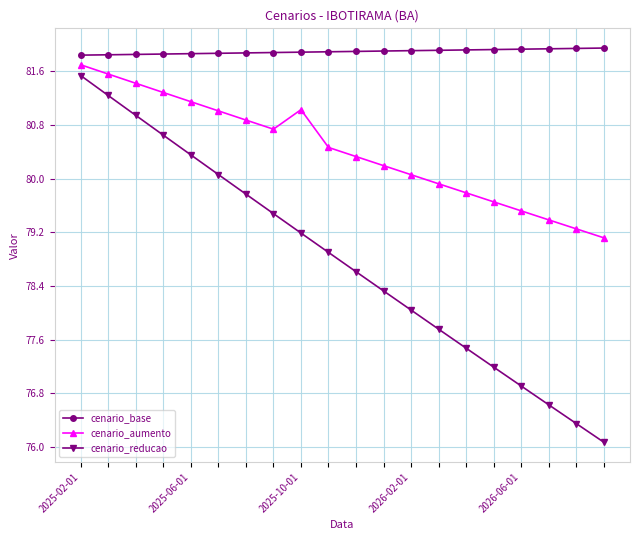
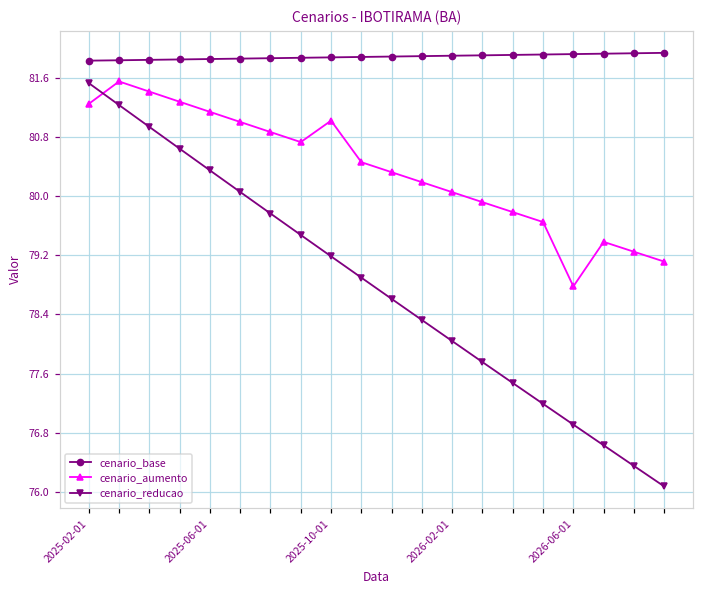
cenario_aumento, 2025-02-01: 81.7 -> 81.3
cenario_aumento, 2026-06-01: 79.5 -> 78.8
